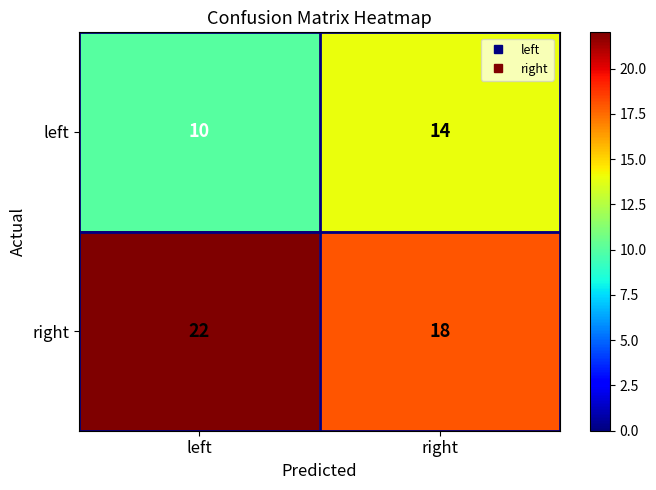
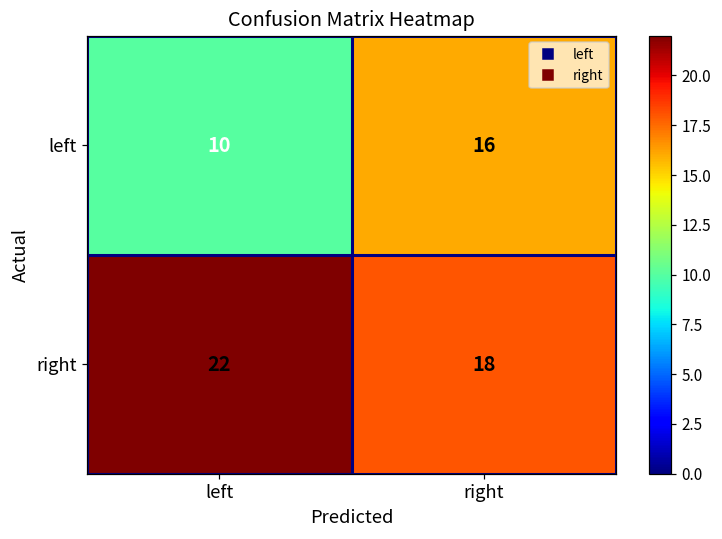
left, right: 14 -> 16
